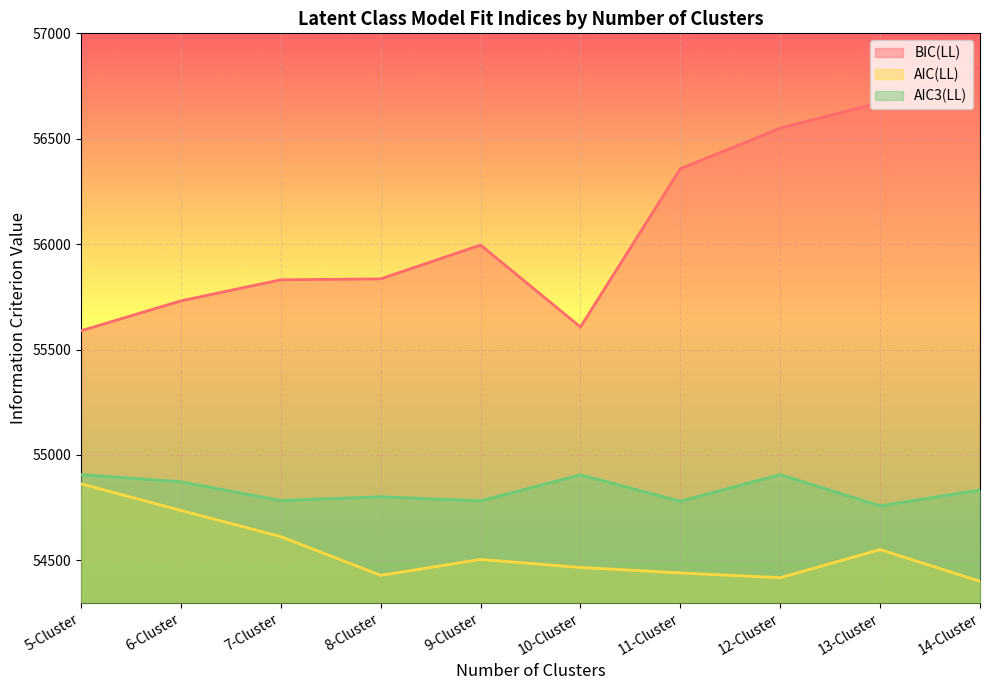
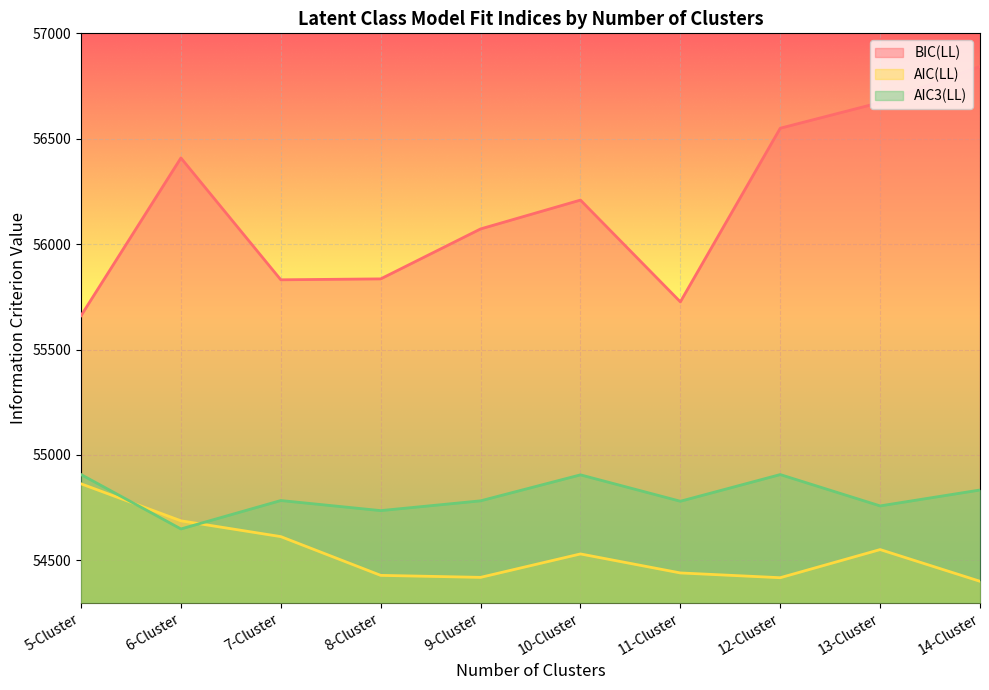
BIC(LL), 5-Cluster: 55590 -> 55660
BIC(LL), 6-Cluster: 55730 -> 56410
AIC(LL), 6-Cluster: 54740 -> 54690
AIC3(LL), 6-Cluster: 54870 -> 54650
AIC3(LL), 8-Cluster: 54800 -> 54740
BIC(LL), 9-Cluster: 56000 -> 56070
AIC(LL), 9-Cluster: 54500 -> 54420
BIC(LL), 10-Cluster: 55610 -> 56210
AIC(LL), 10-Cluster: 54470 -> 54530
BIC(LL), 11-Cluster: 56360 -> 55730
